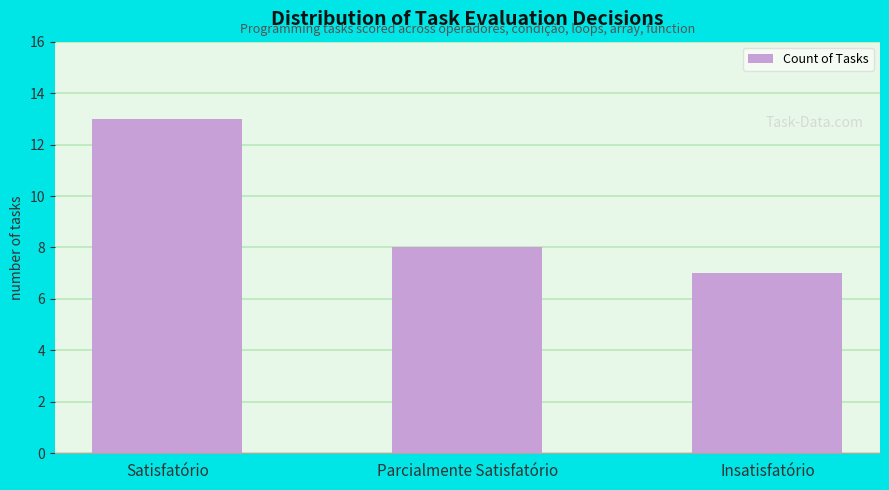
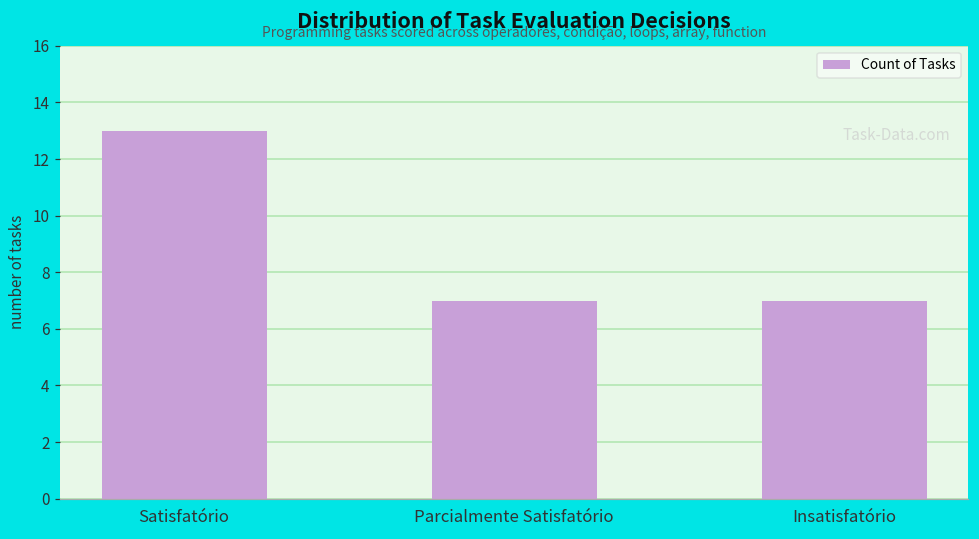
Parcialmente Satisfatório: 8 -> 7
